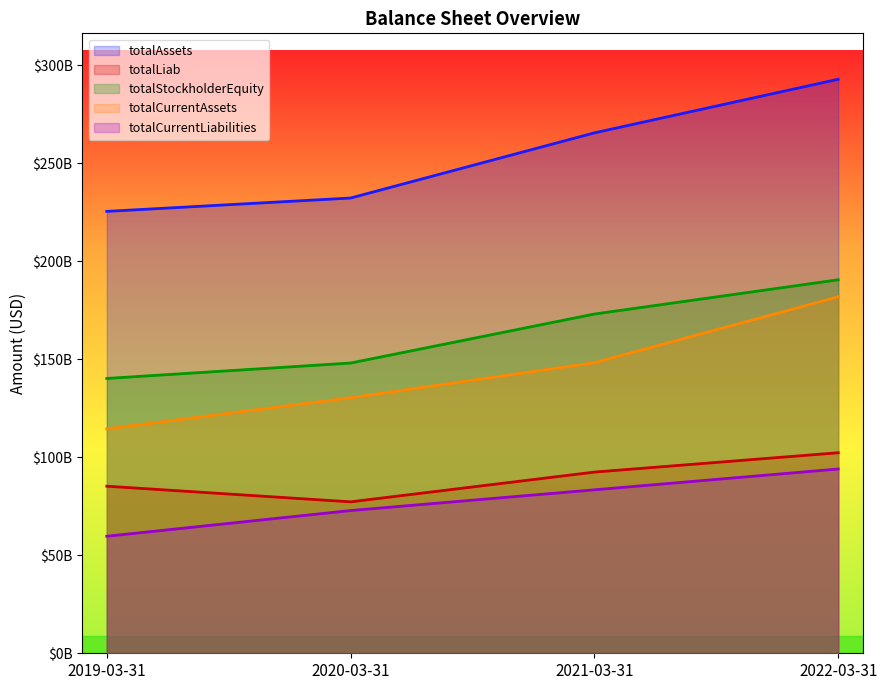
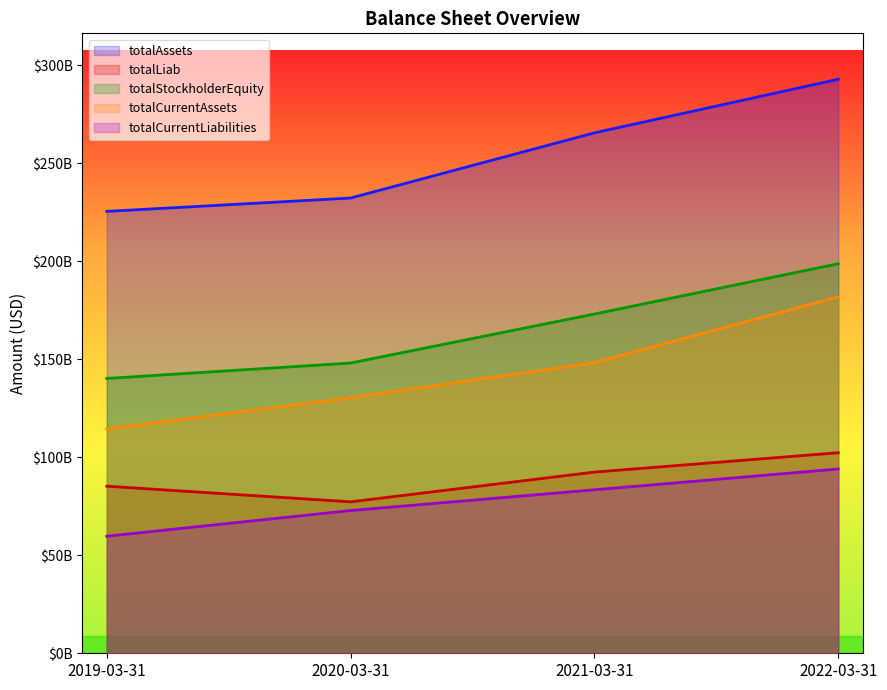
totalStockholderEquity, 2022-03-31: $191000000000 -> $199000000000
